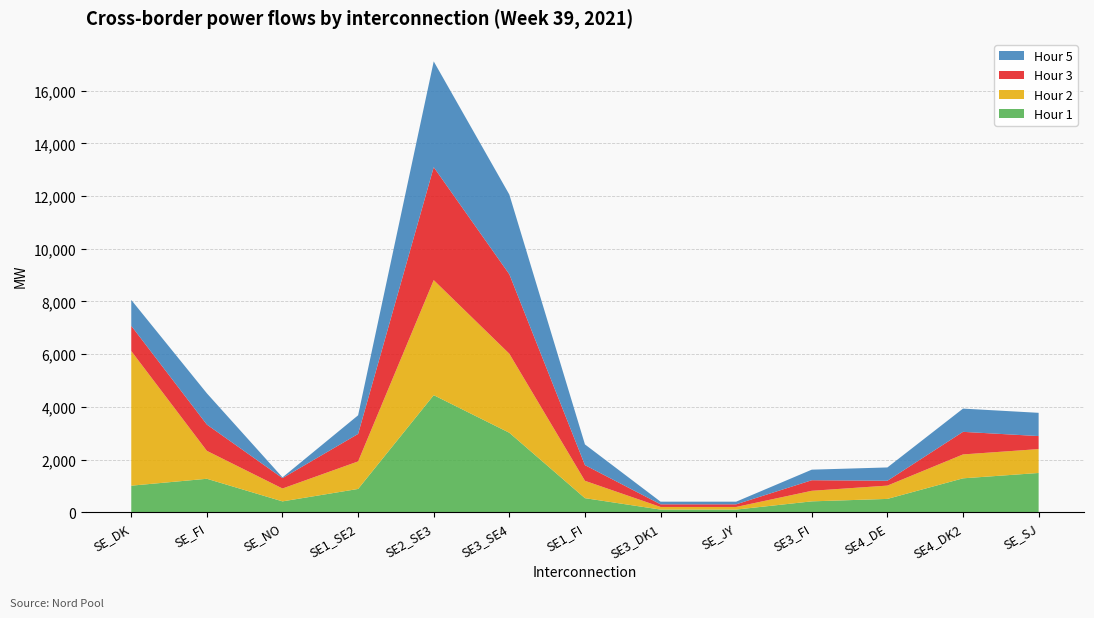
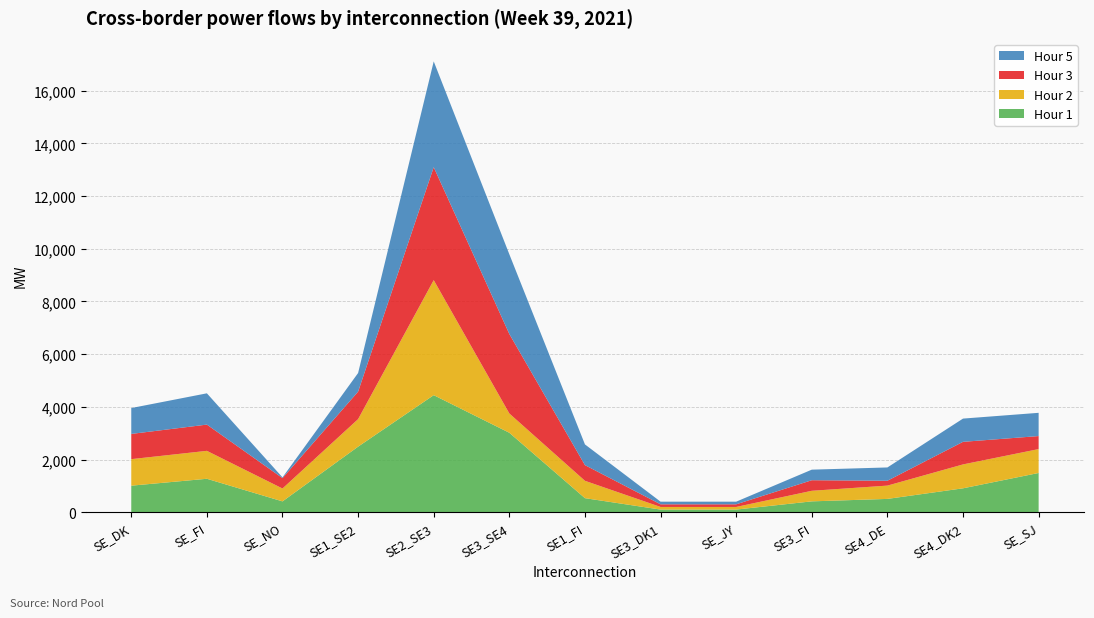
Hour 2, SE_DK: 5,100 -> 1,000
Hour 1, SE1_SE2: 900 -> 2,500
Hour 2, SE3_SE4: 3,000 -> 700
Hour 1, SE4_DK2: 1,300 -> 900
